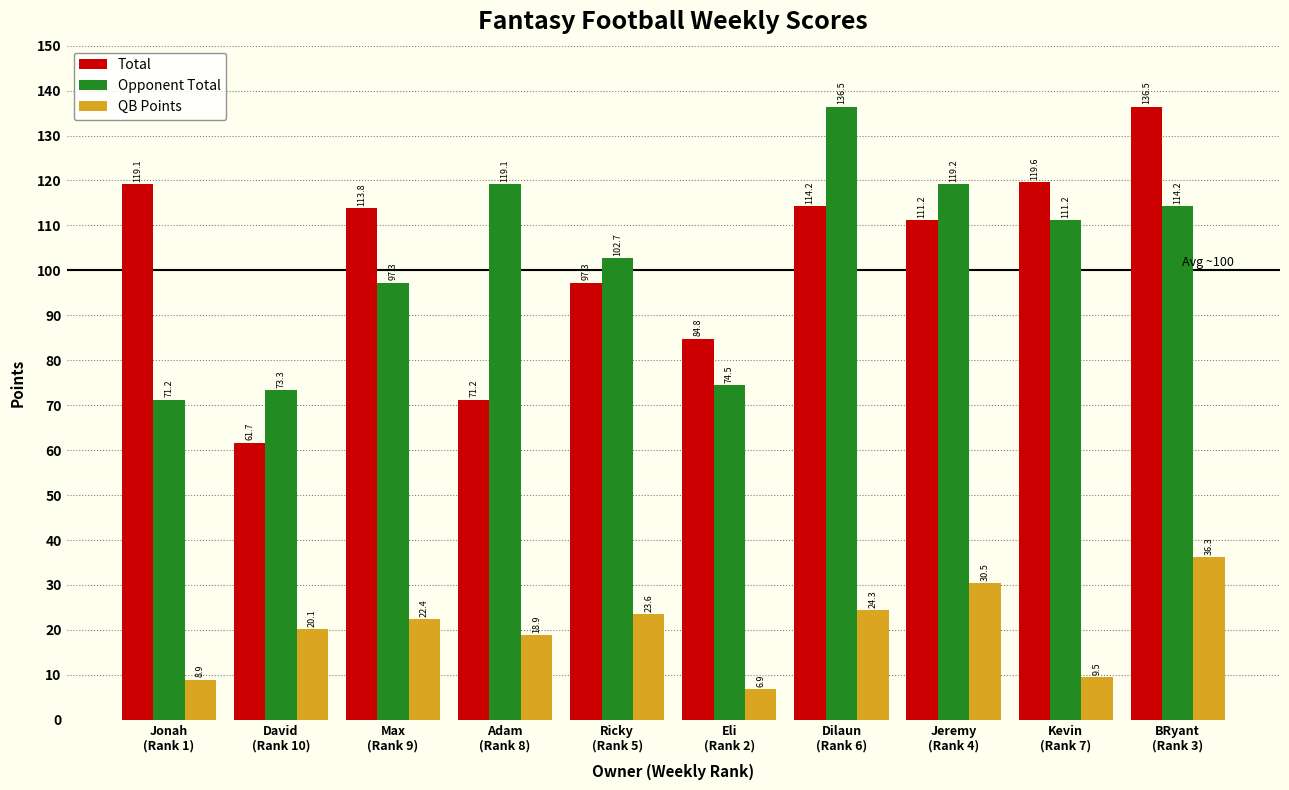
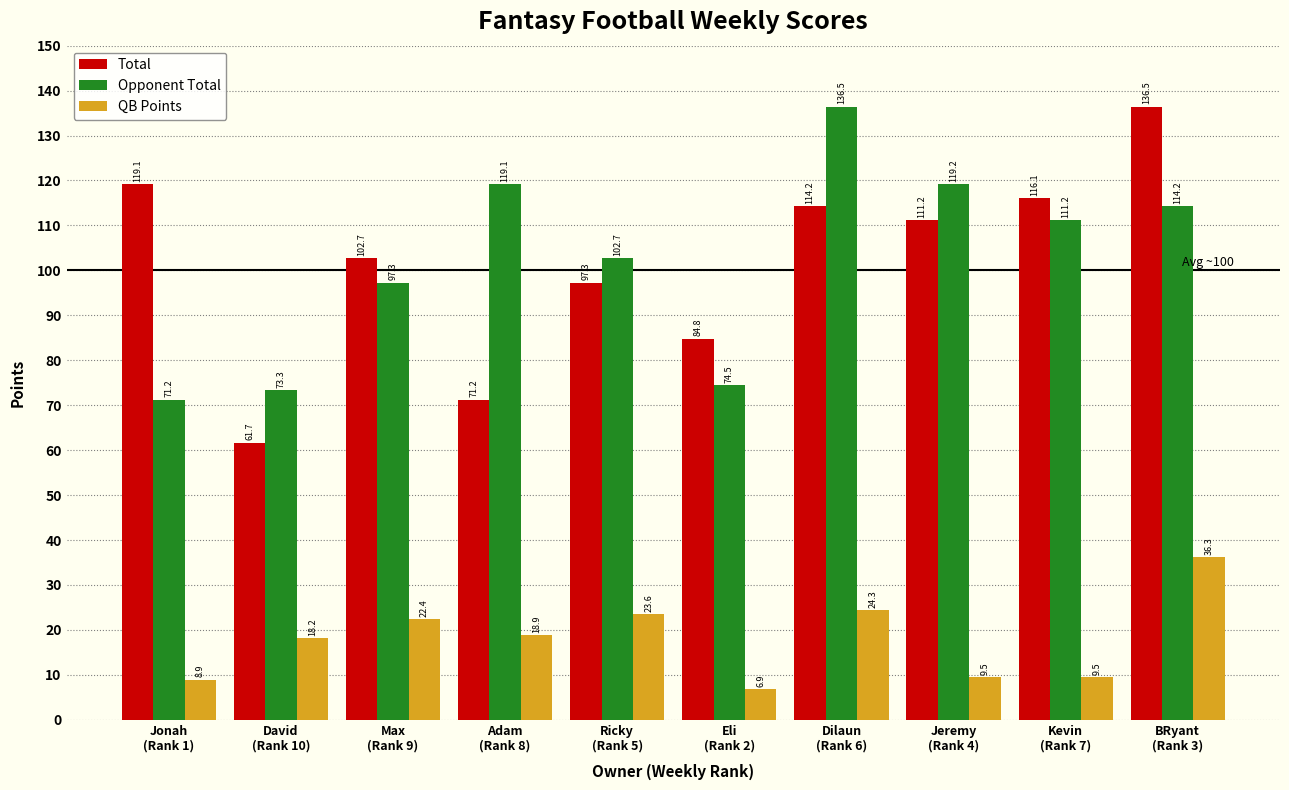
QB Points, David (Rank 10): 20.1 -> 18.2
Total, Max (Rank 9): 113.8 -> 102.7
QB Points, Jeremy (Rank 4): 30.5 -> 9.5
Total, Kevin (Rank 7): 119.6 -> 116.1
